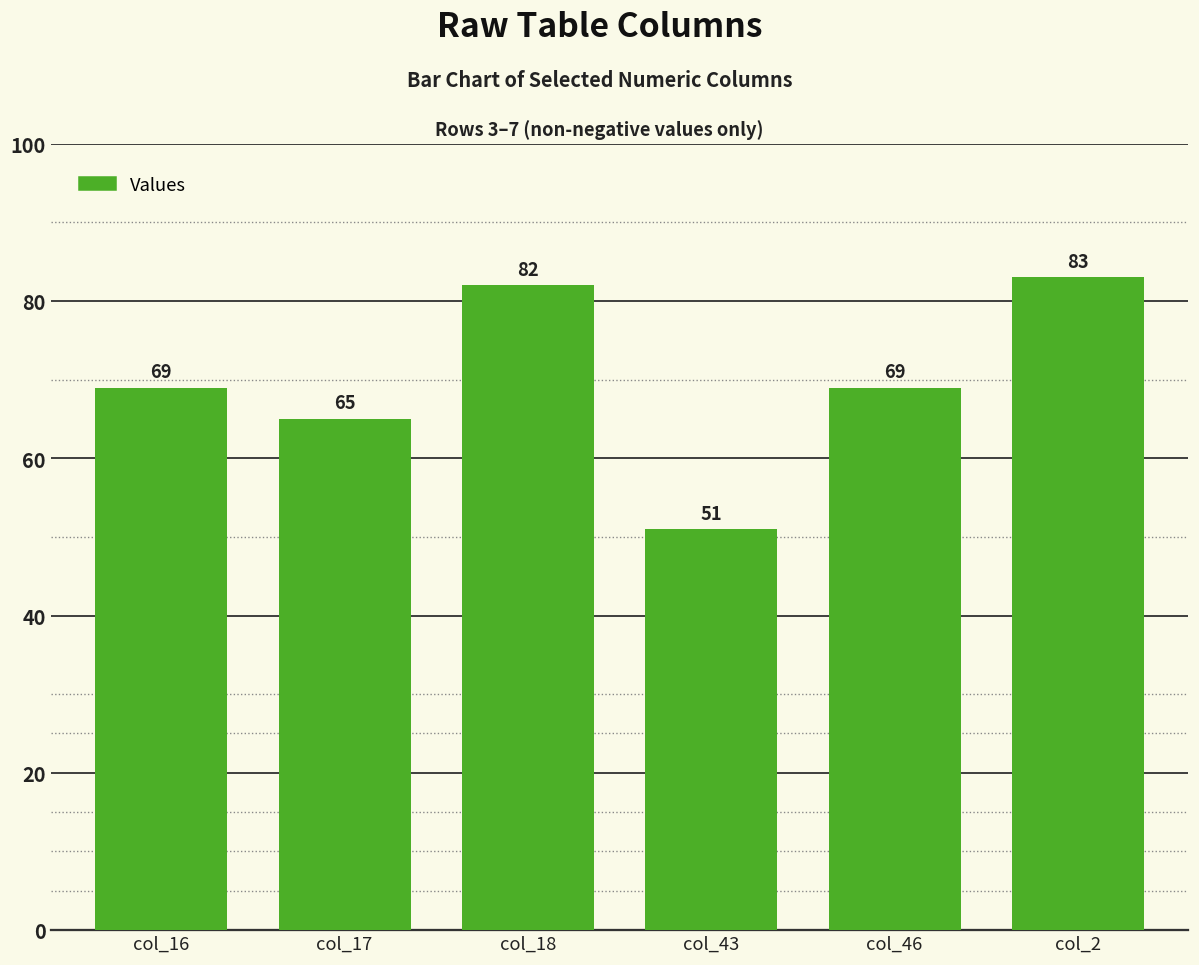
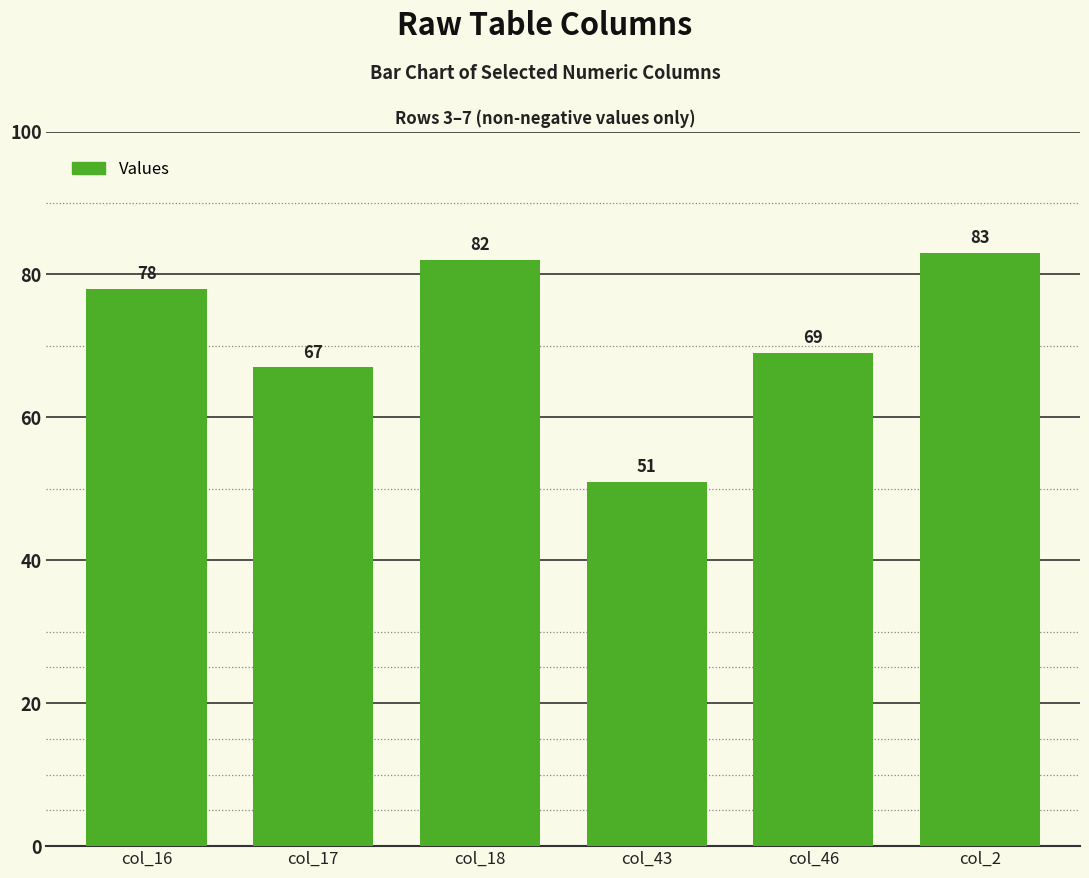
col_16: 69 -> 78
col_17: 65 -> 67
